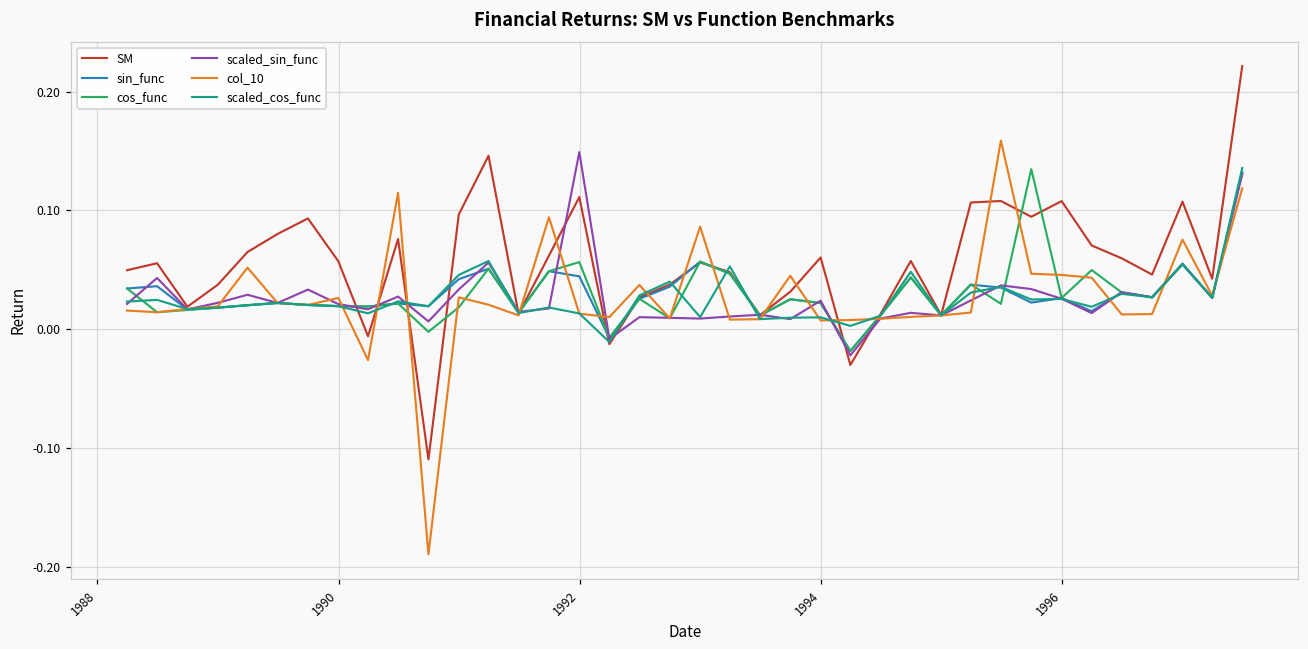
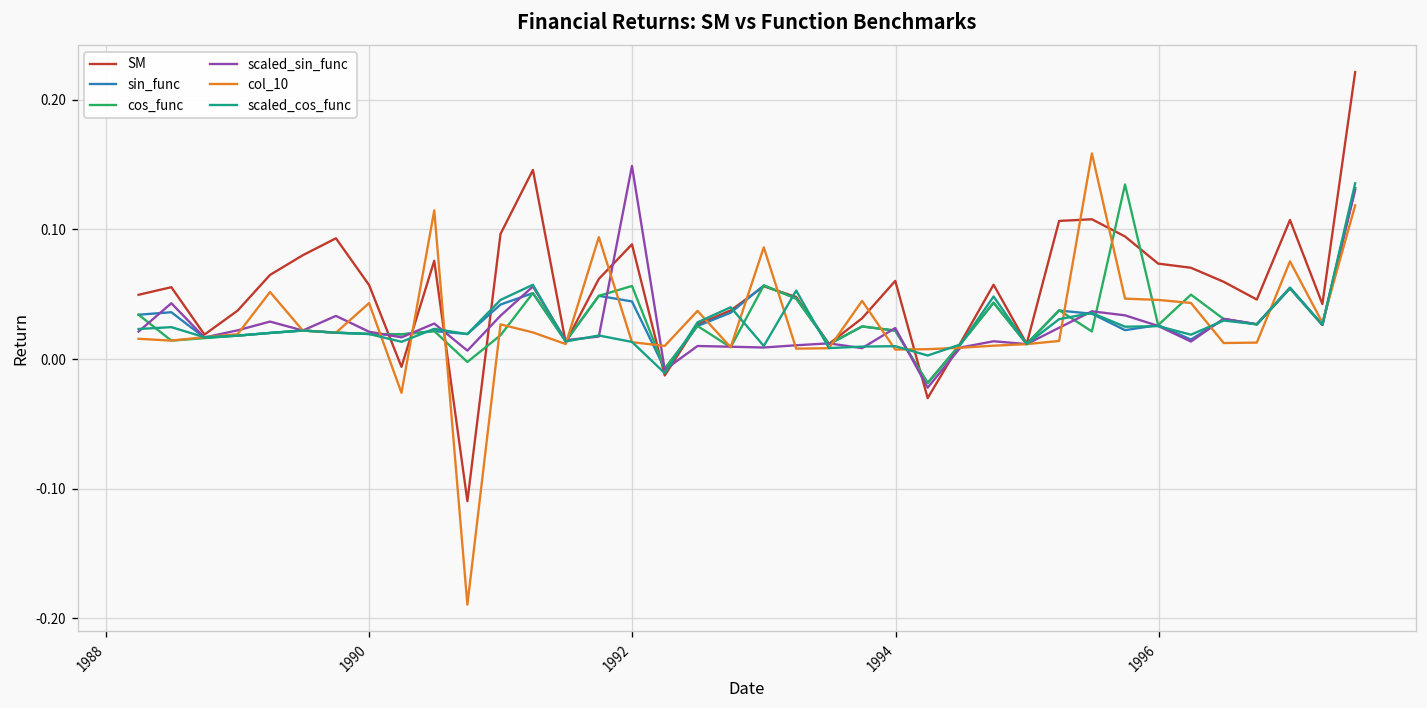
col_10, 1990: 0.026 -> 0.043
SM, 1992: 0.111 -> 0.089
SM, 1996: 0.108 -> 0.074
